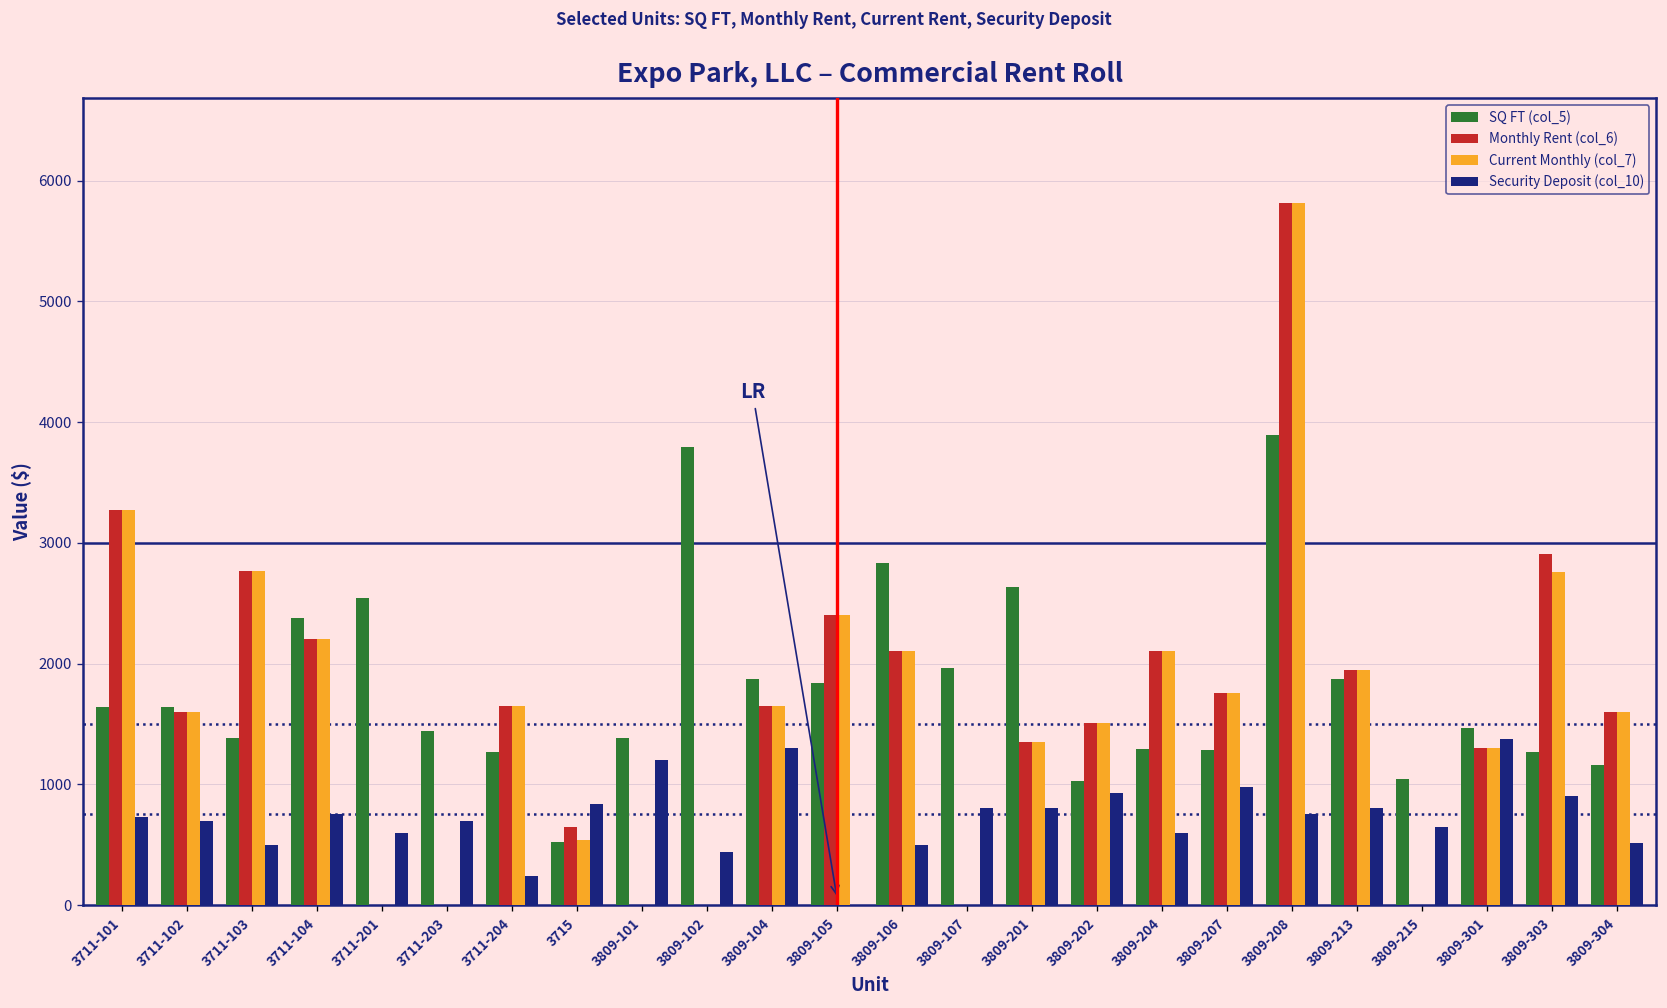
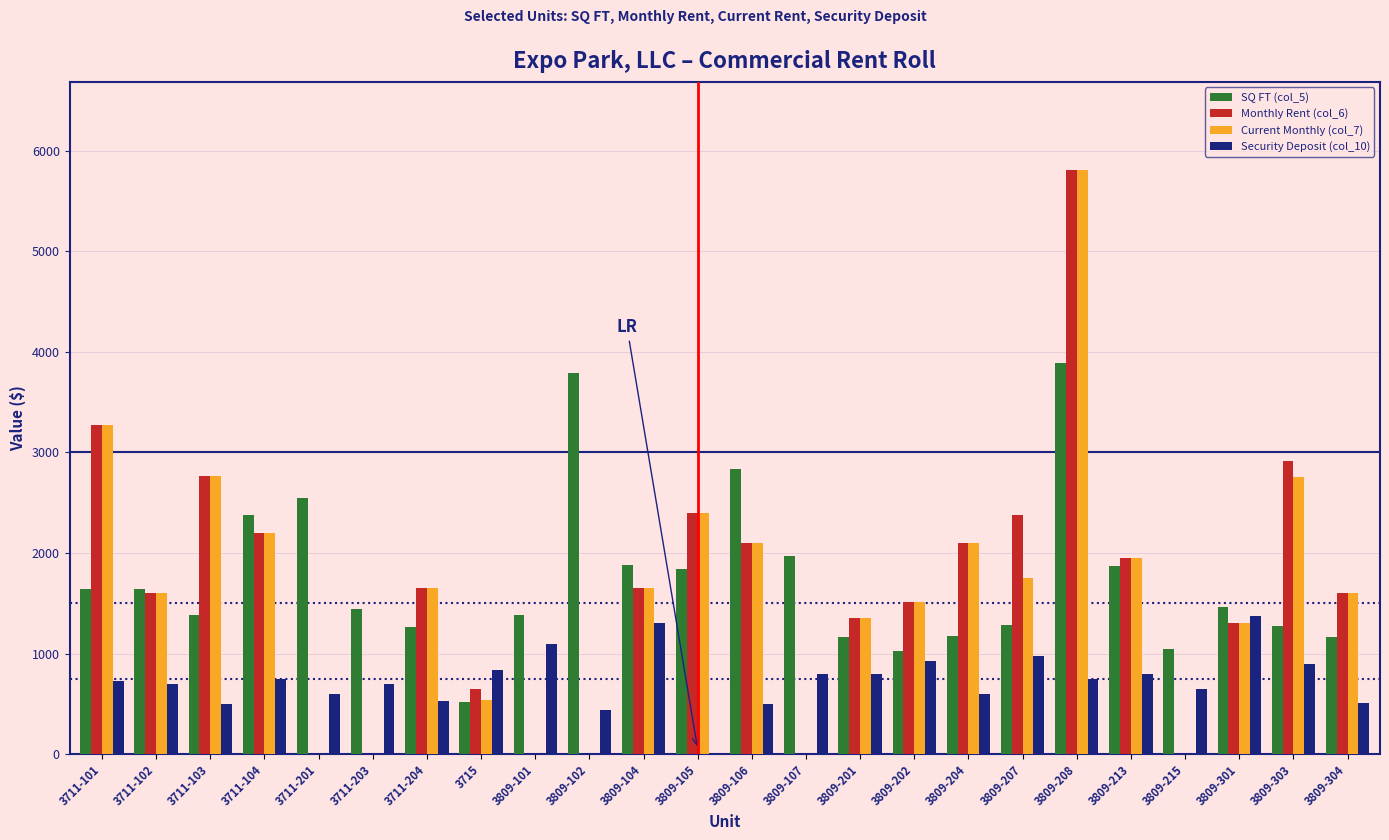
Security Deposit (col_10), 3711-204: 240 -> 530
Security Deposit (col_10), 3809-101: 1200 -> 1100
SQ FT (col_5), 3809-201: 2640 -> 1170
SQ FT (col_5), 3809-204: 1300 -> 1170
Monthly Rent (col_6), 3809-207: 1760 -> 2380
